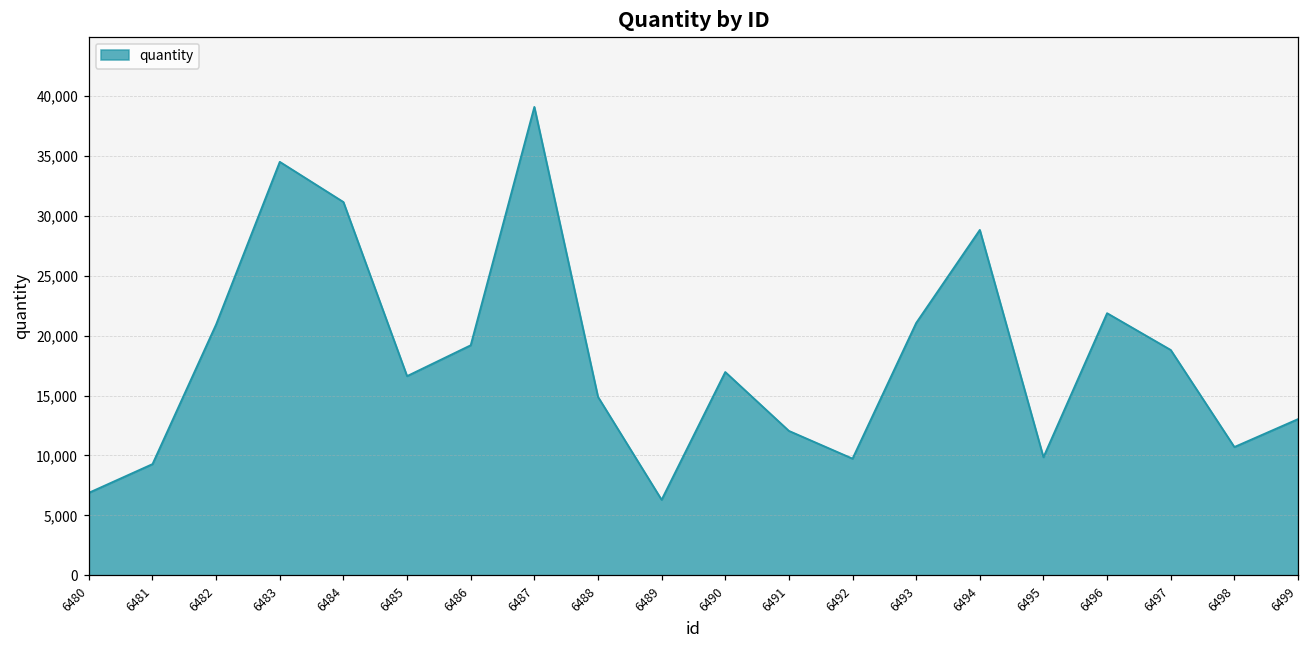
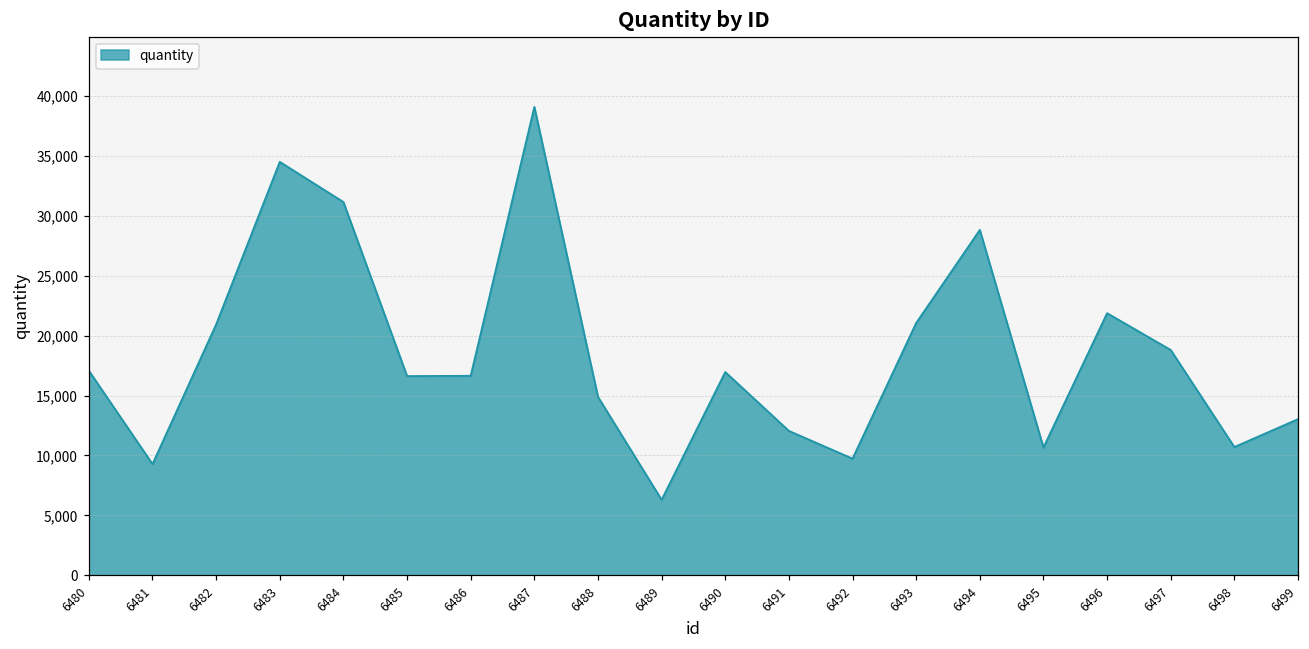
6480: 6,900 -> 17,100
6486: 19,200 -> 16,700
6495: 9,900 -> 10,700
